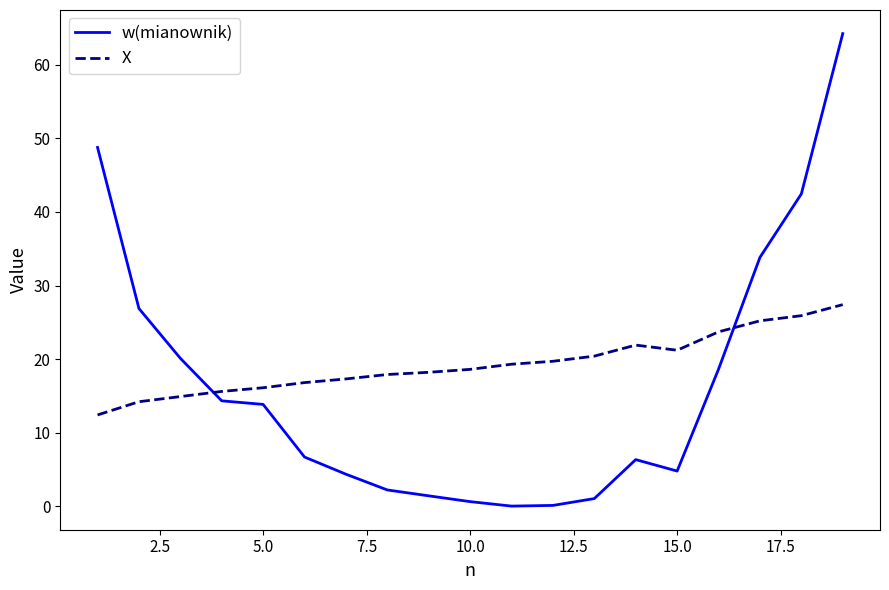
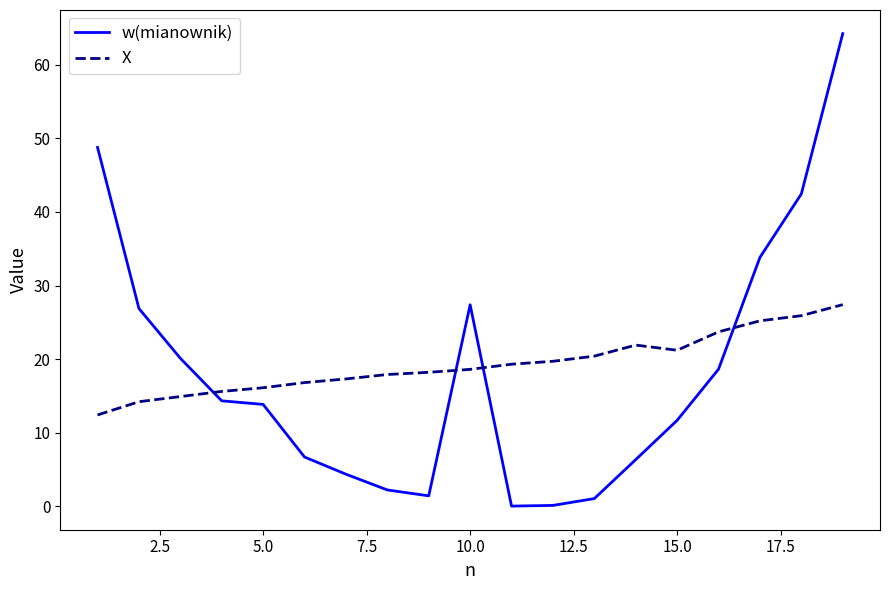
w(mianownik), 10.0: 1 -> 27
w(mianownik), 15.0: 5 -> 12
